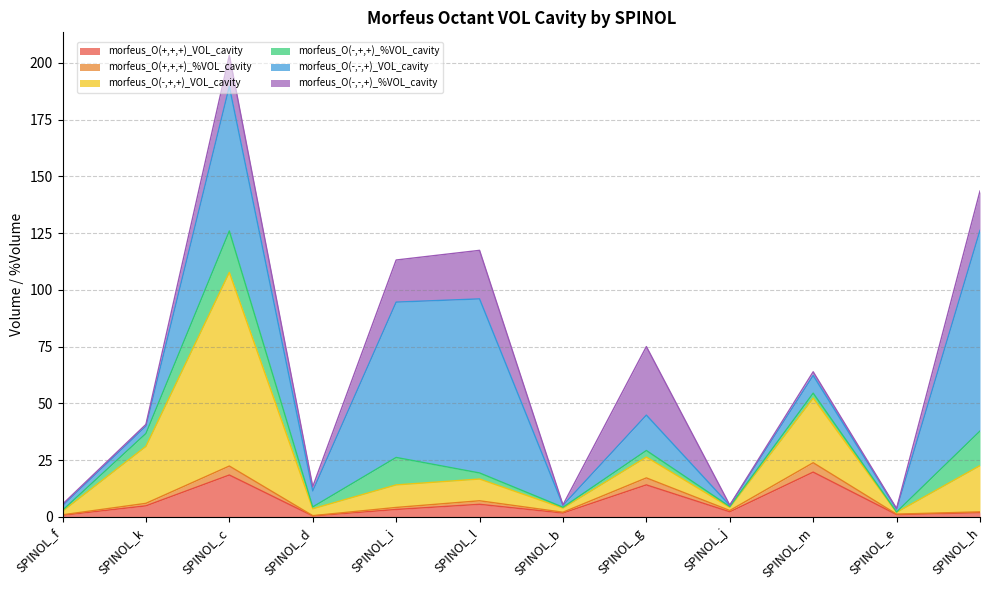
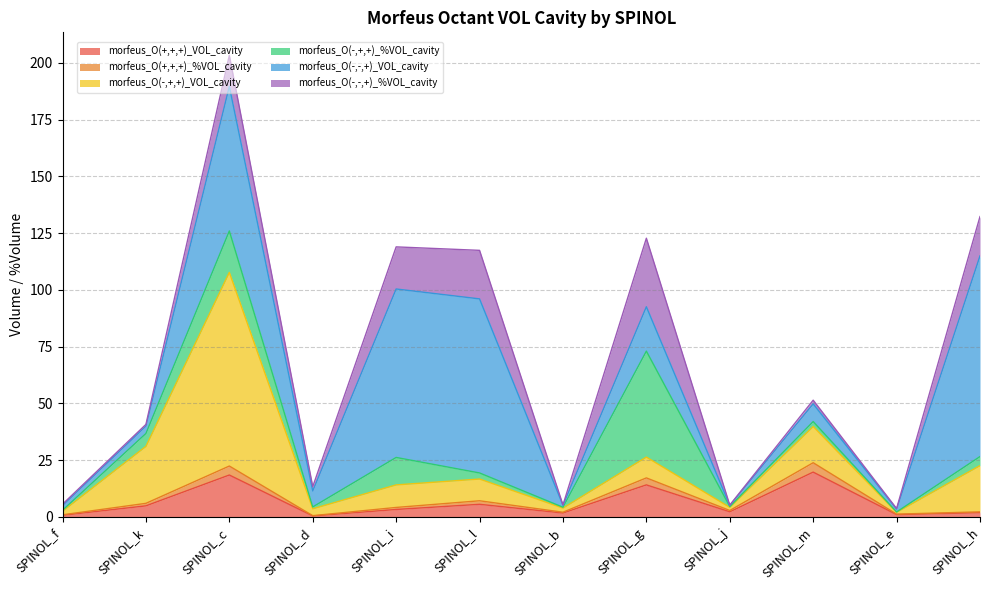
morfeus_O(-,-,+)_VOL_cavity, SPINOL_i: 68 -> 74
morfeus_O(-,+,+)_%VOL_cavity, SPINOL_g: 3 -> 47
morfeus_O(-,-,+)_VOL_cavity, SPINOL_g: 16 -> 20
morfeus_O(-,+,+)_VOL_cavity, SPINOL_m: 28 -> 16
morfeus_O(-,+,+)_%VOL_cavity, SPINOL_h: 15 -> 4
